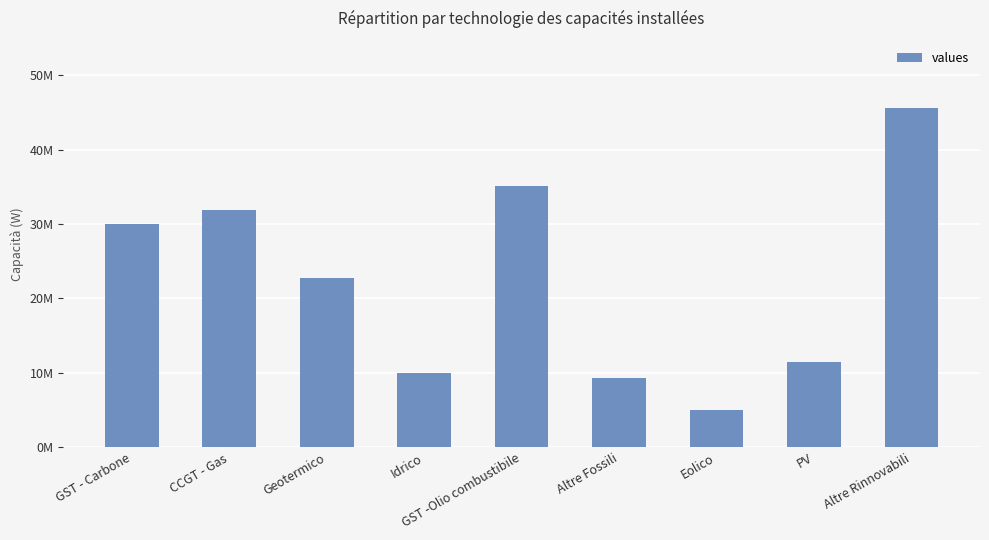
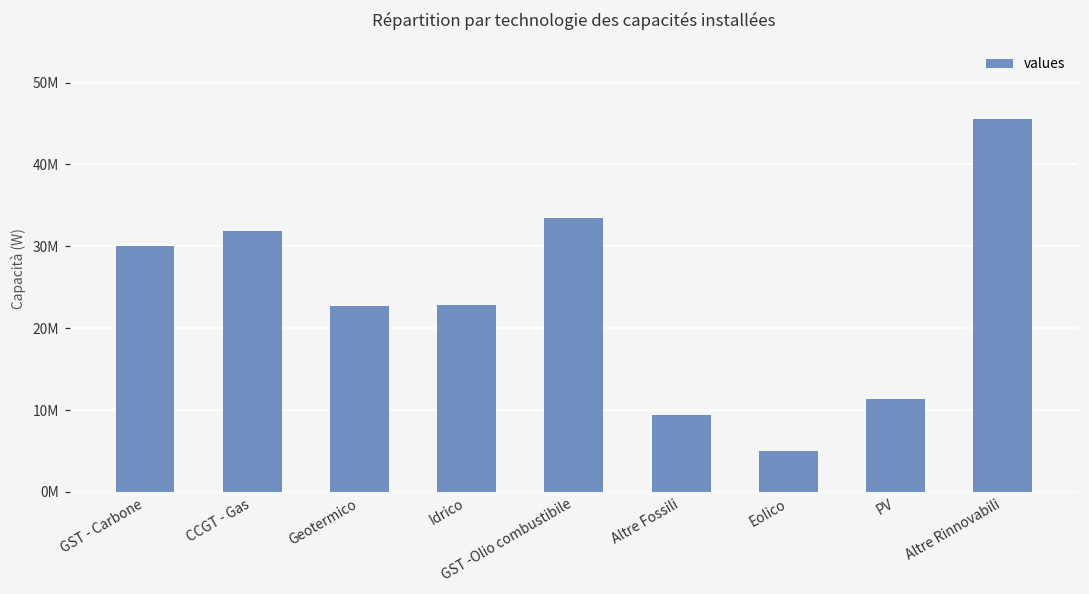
Idrico: 10000000 -> 23000000
GST -Olio combustibile: 35000000 -> 33000000
